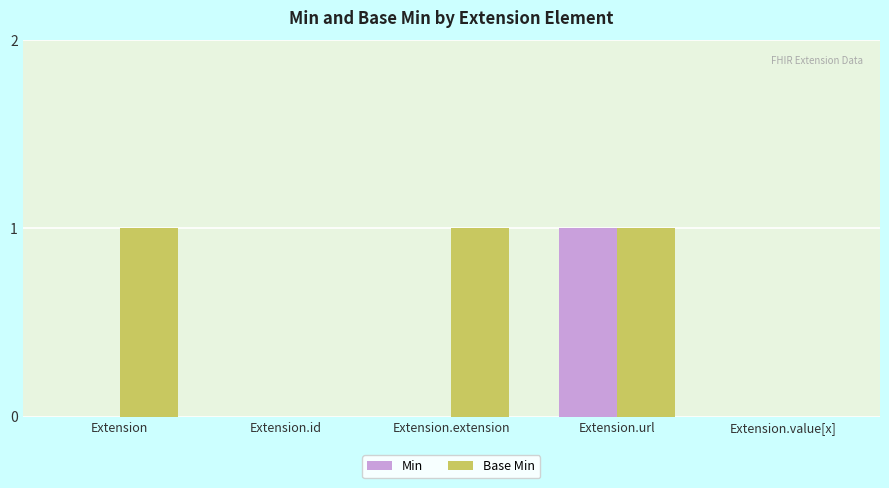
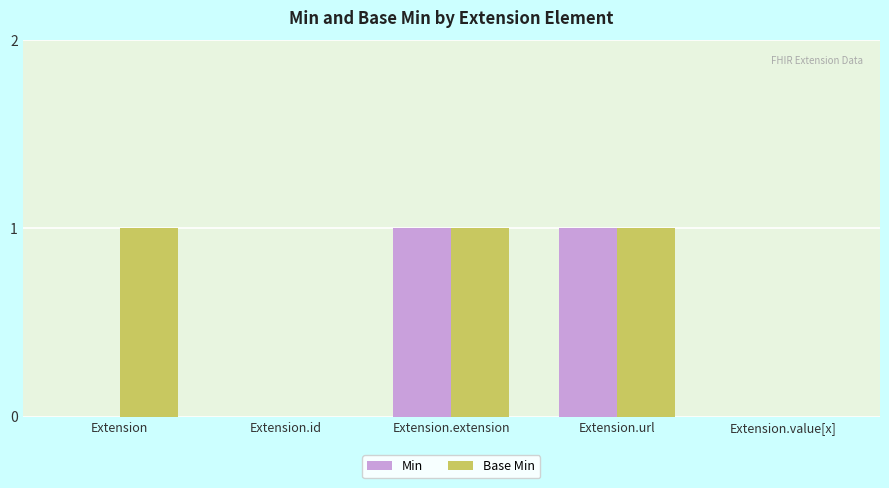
Min, Extension.extension: 0 -> 1
